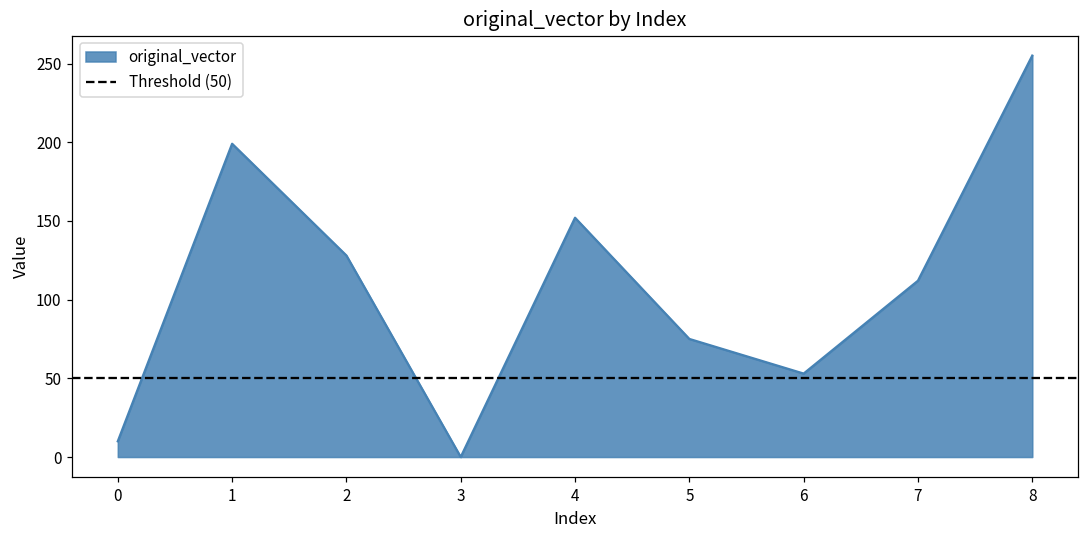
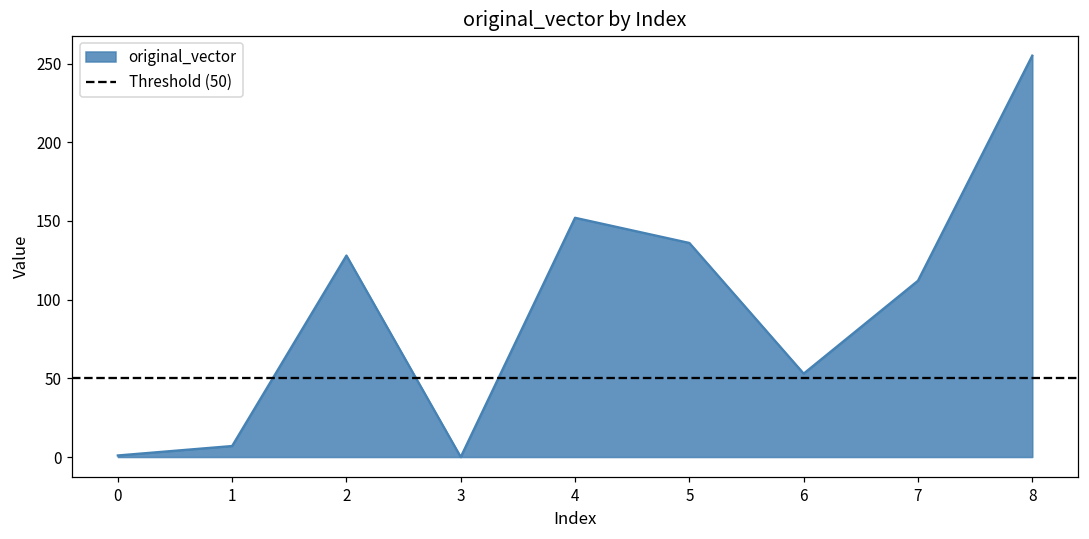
0: 10 -> 1
1: 199 -> 7
5: 75 -> 136
